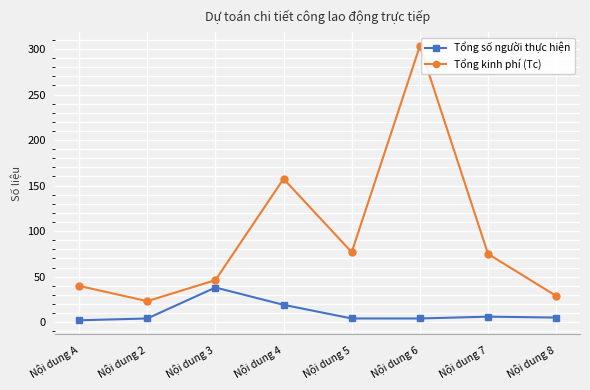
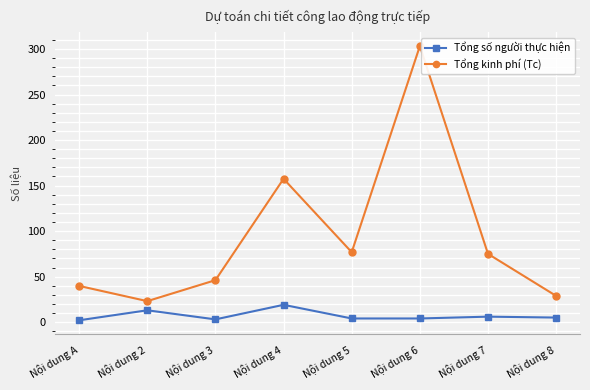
Tổng số người thực hiện, Nội dung 2: 0 -> 10
Tổng số người thực hiện, Nội dung 3: 40 -> 0
